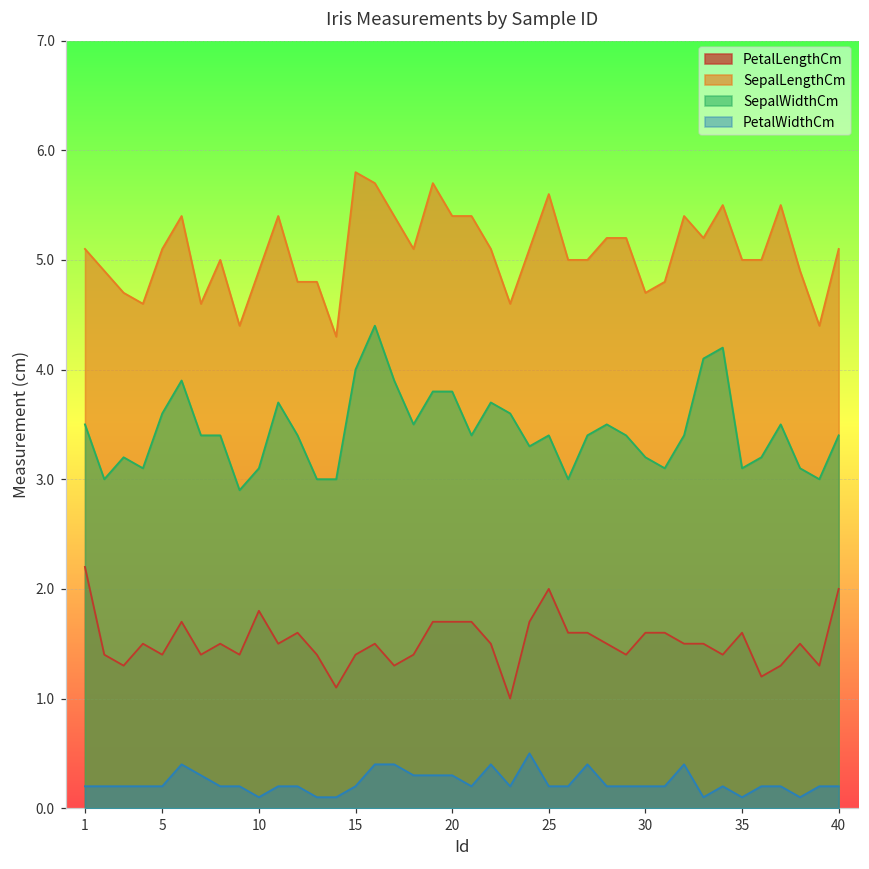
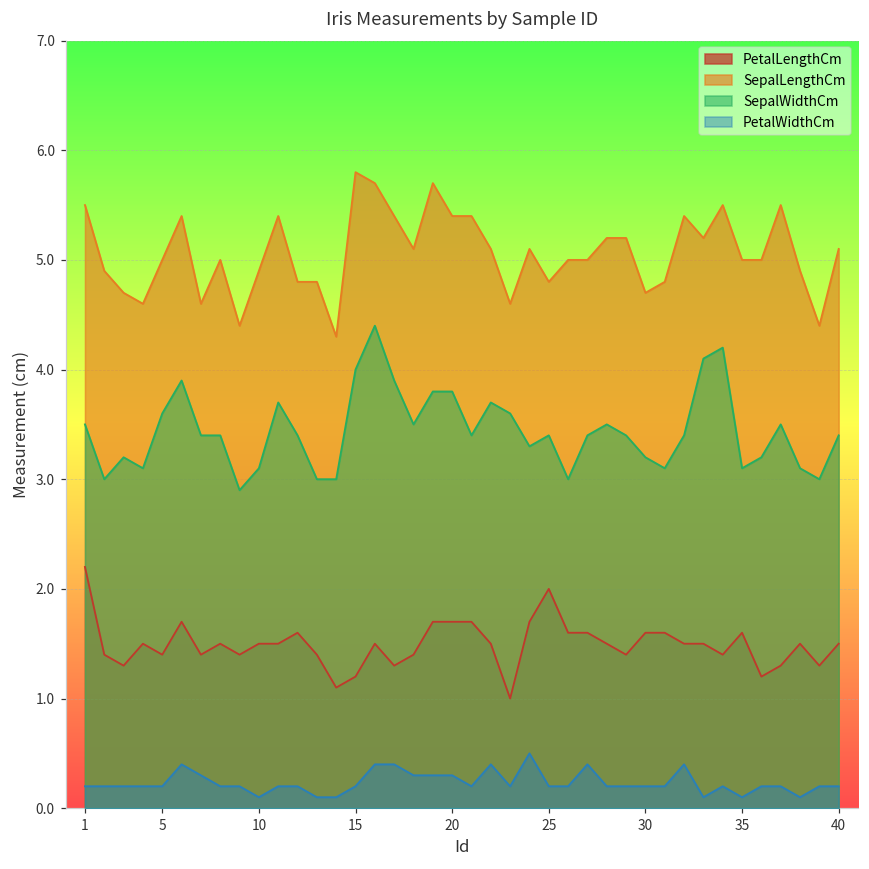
SepalLengthCm, 1: 5.1 -> 5.5
SepalLengthCm, 5: 5.1 -> 5.0
PetalLengthCm, 10: 1.8 -> 1.5
PetalLengthCm, 15: 1.4 -> 1.2
SepalLengthCm, 25: 5.6 -> 4.8
PetalLengthCm, 40: 2.0 -> 1.5
